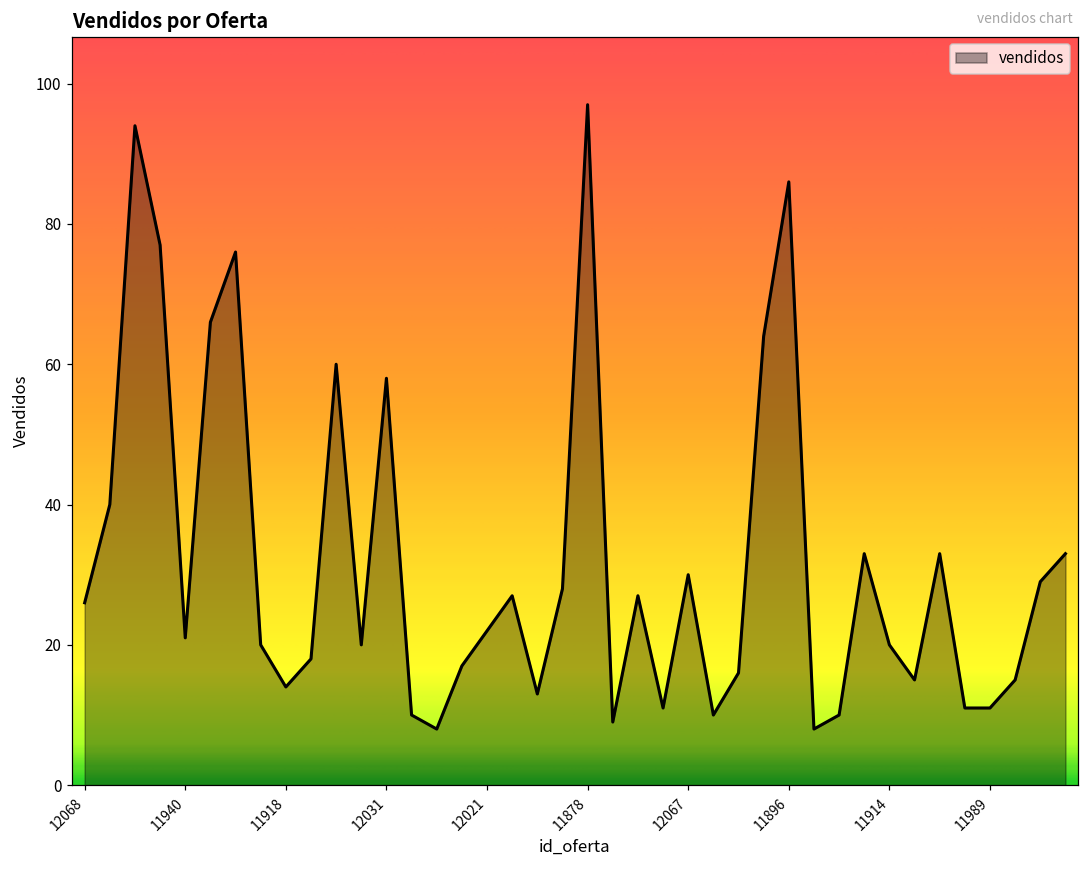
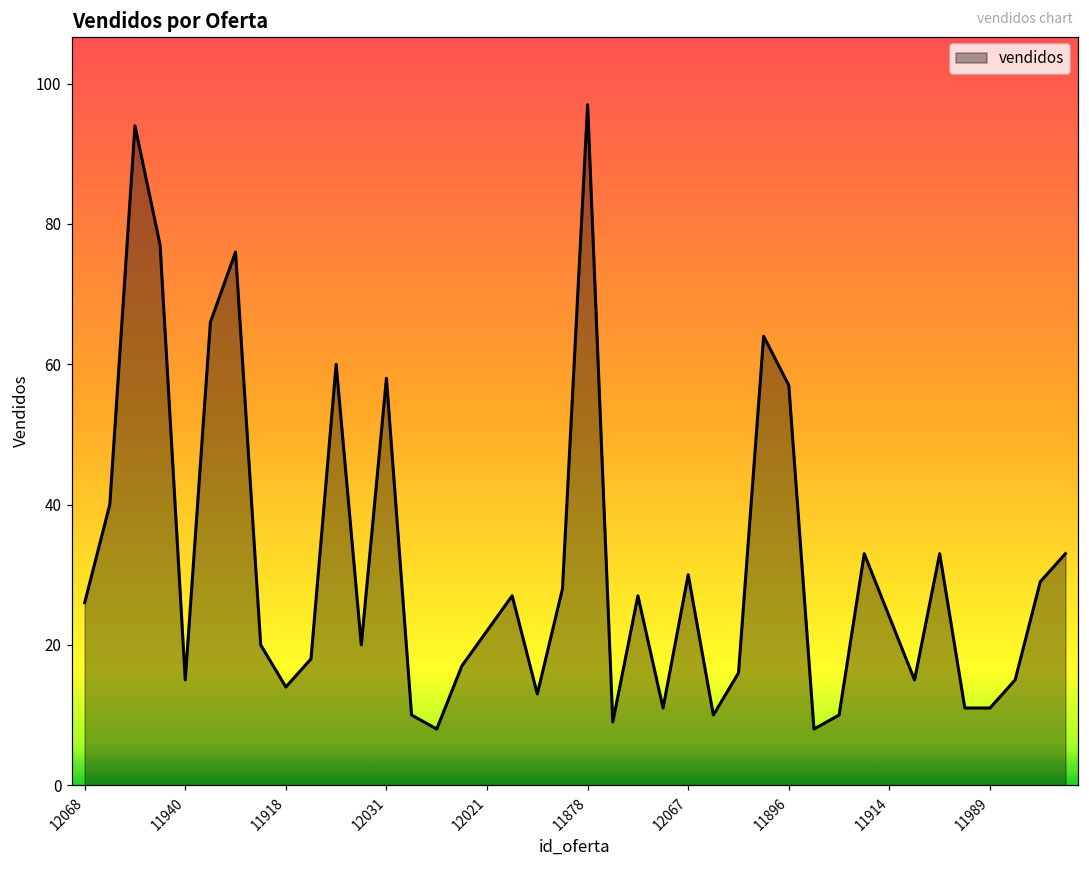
11940: 21 -> 15
11896: 86 -> 57
11914: 20 -> 24
